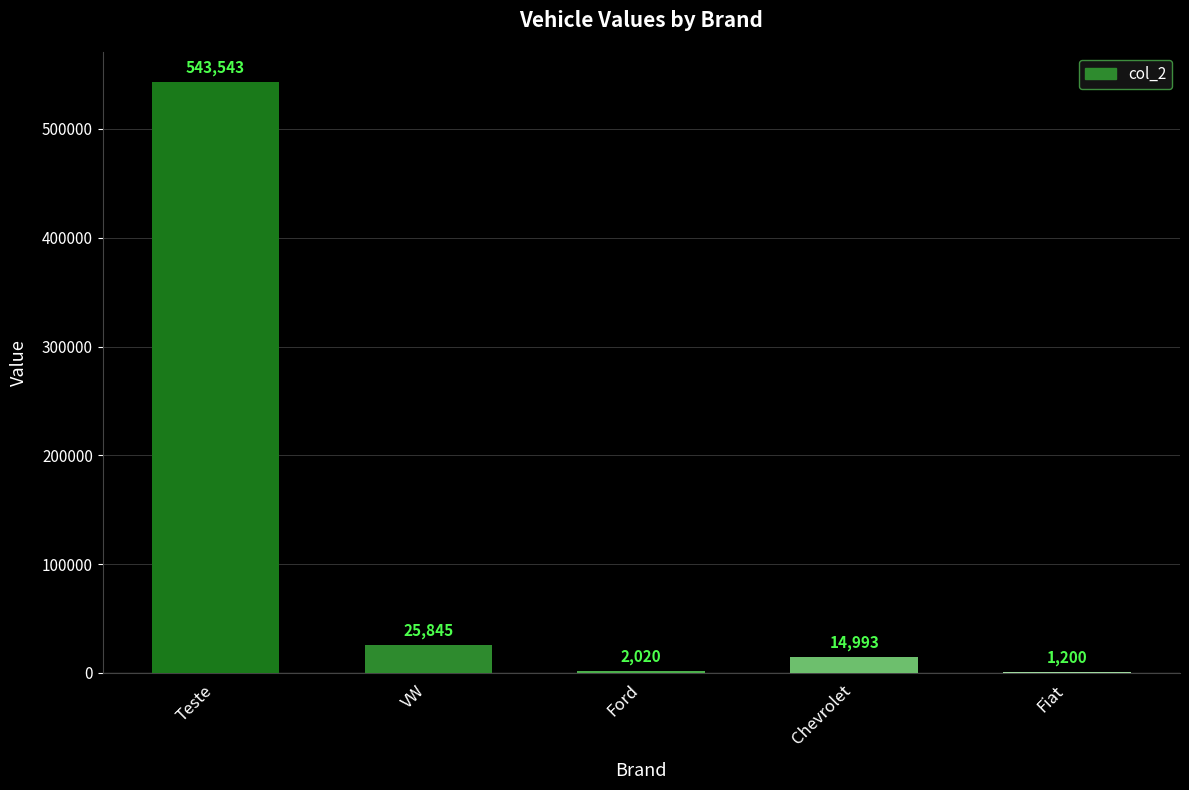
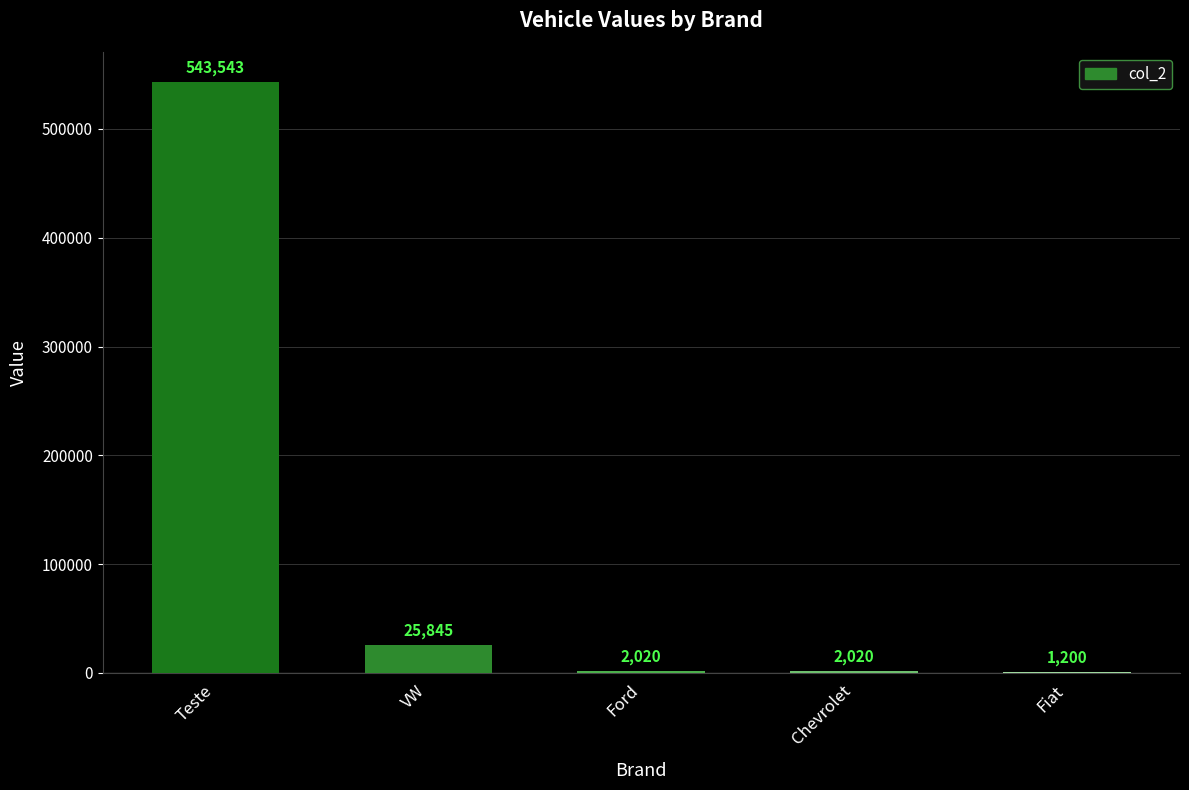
Chevrolet: 14,993 -> 2,020
